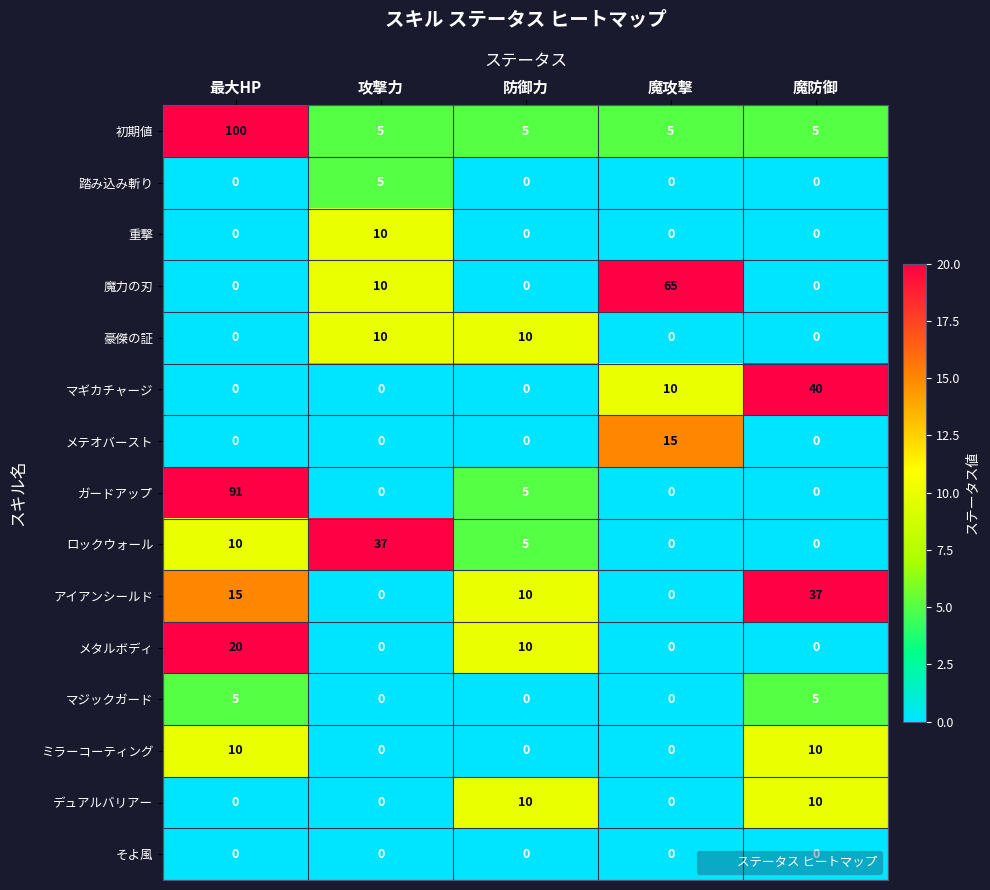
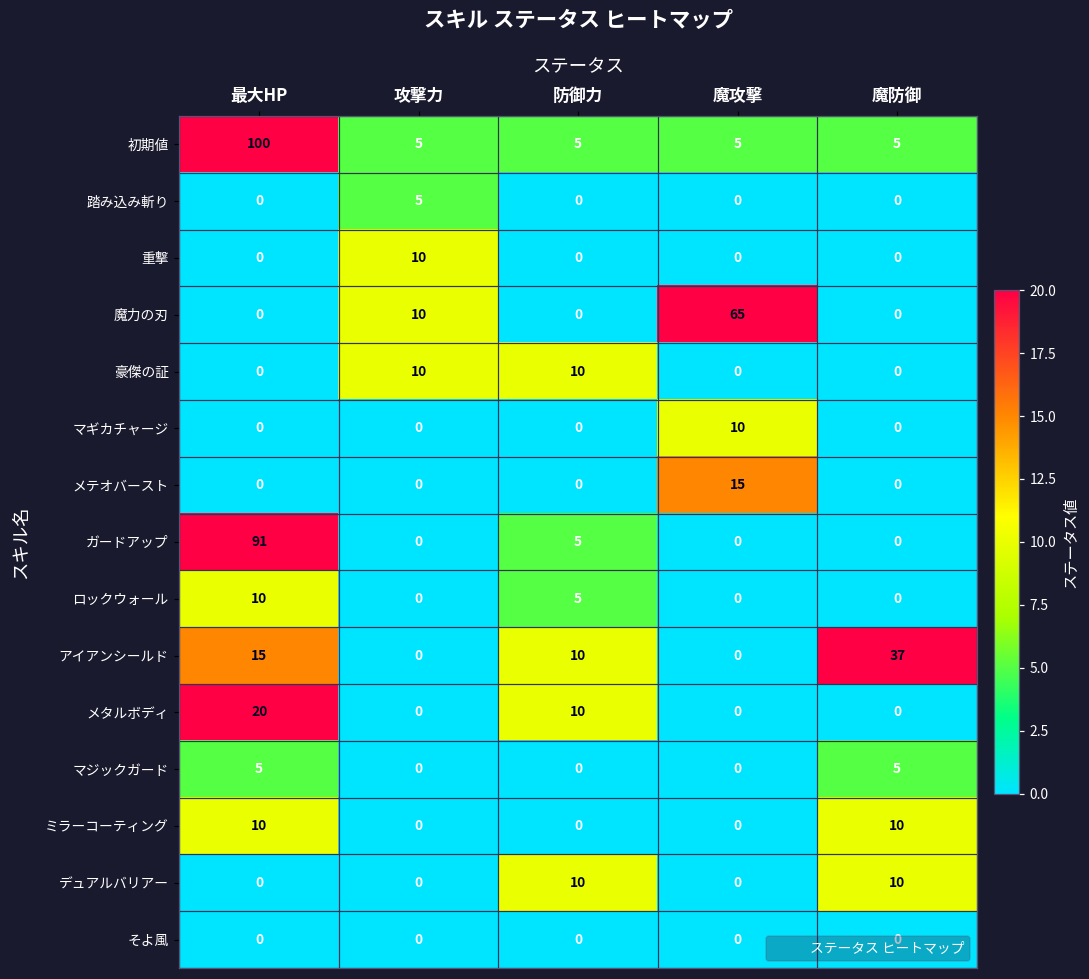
マギカチャージ, 魔防御: 40 -> 0
ロックウォール, 攻撃力: 37 -> 0
